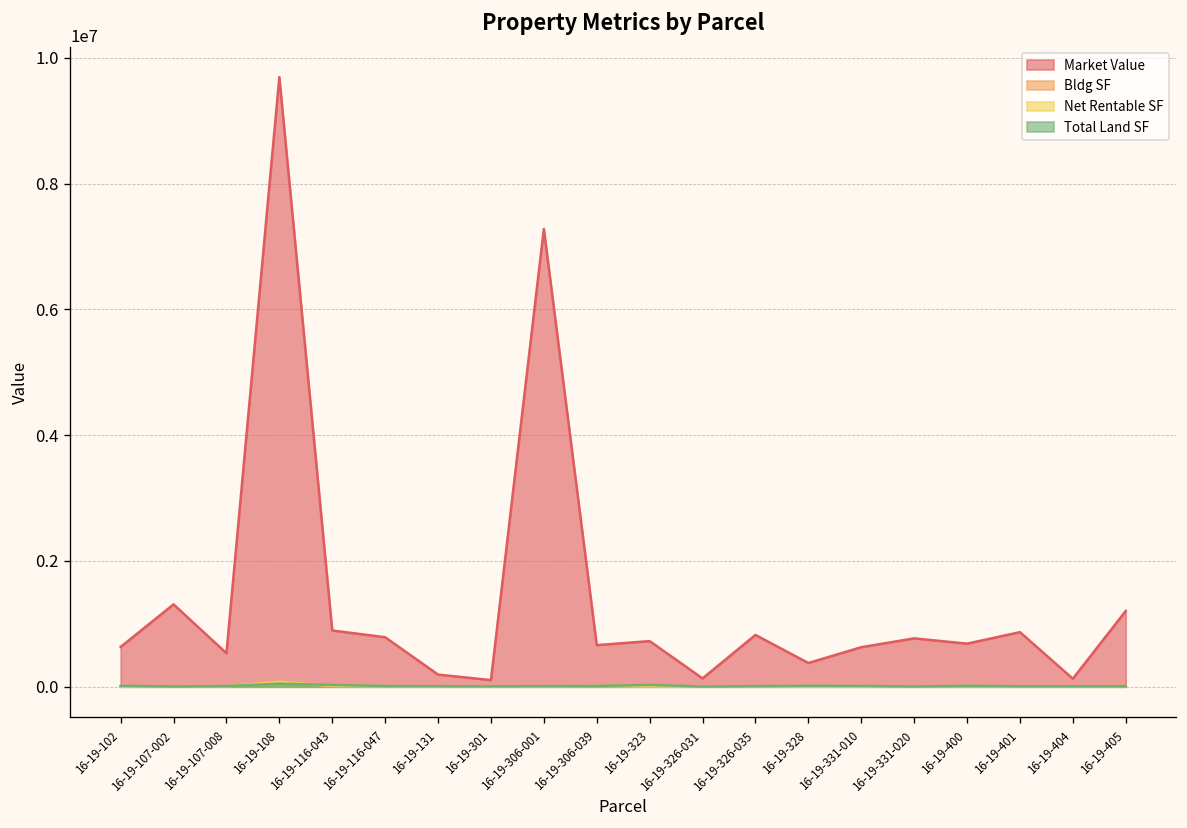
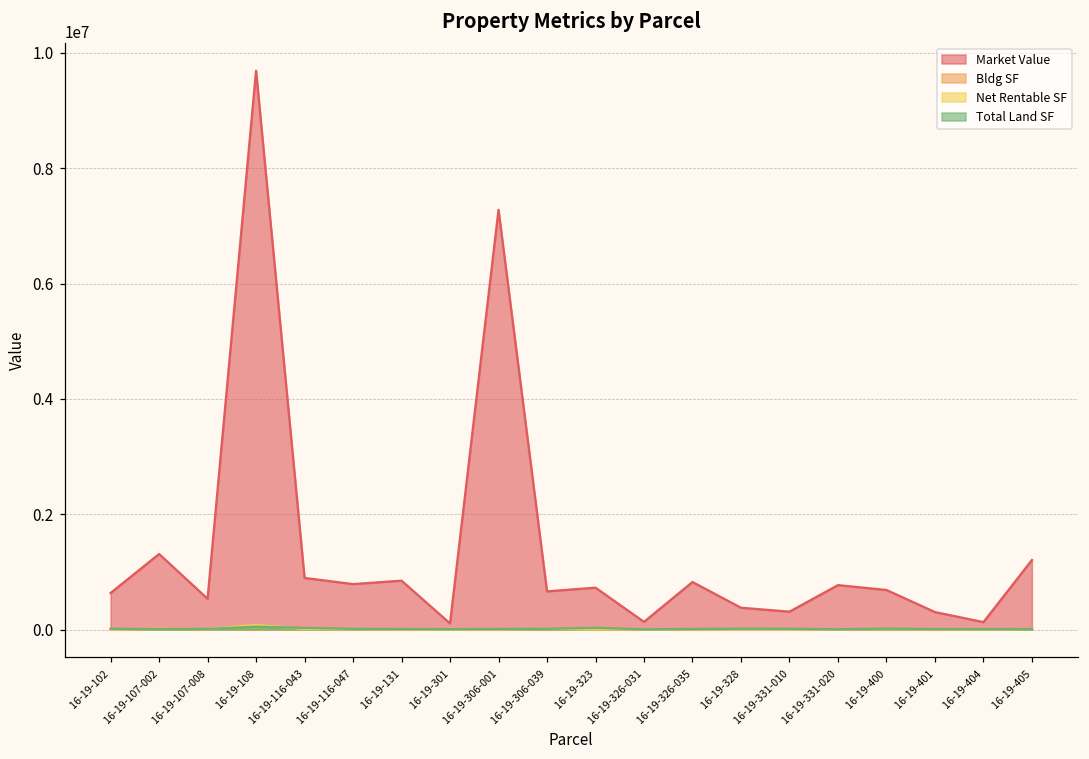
Market Value, 16-19-131: 200000 -> 800000
Market Value, 16-19-331-010: 600000 -> 300000
Market Value, 16-19-401: 900000 -> 300000
